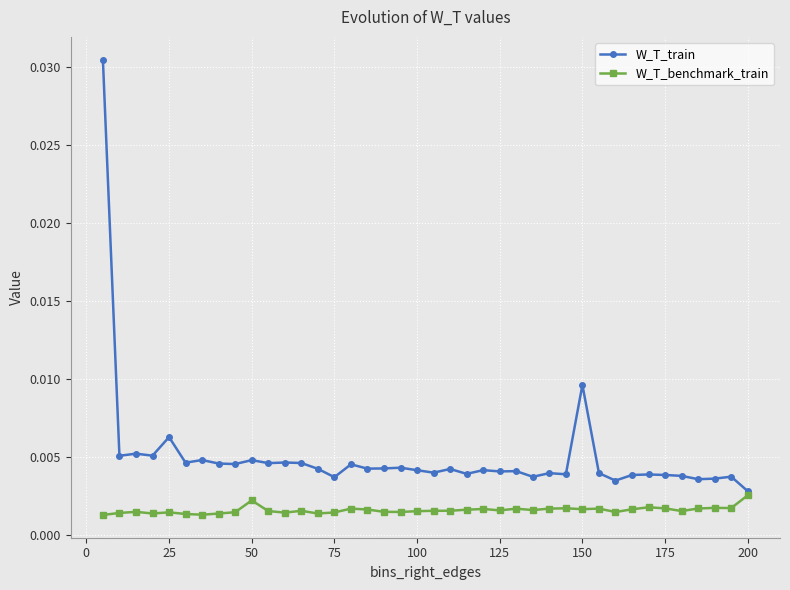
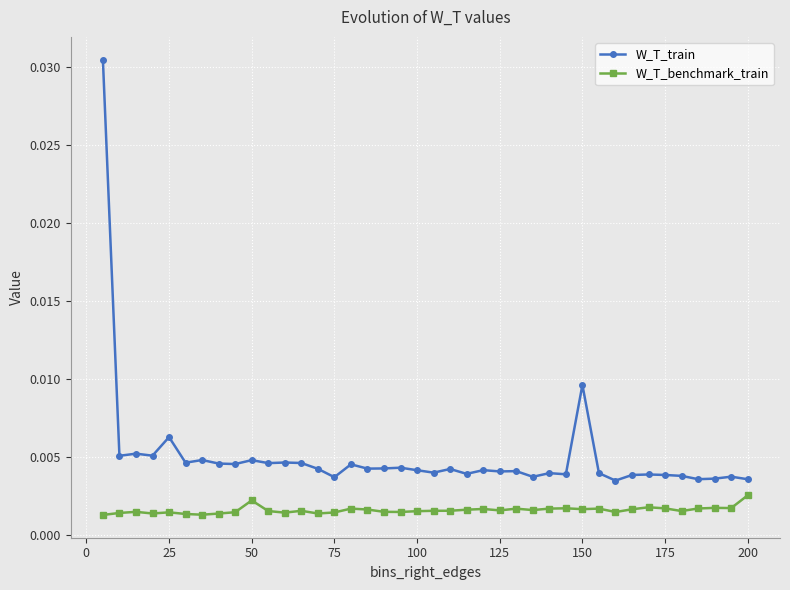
W_T_train, 200: 0.0028 -> 0.0036
